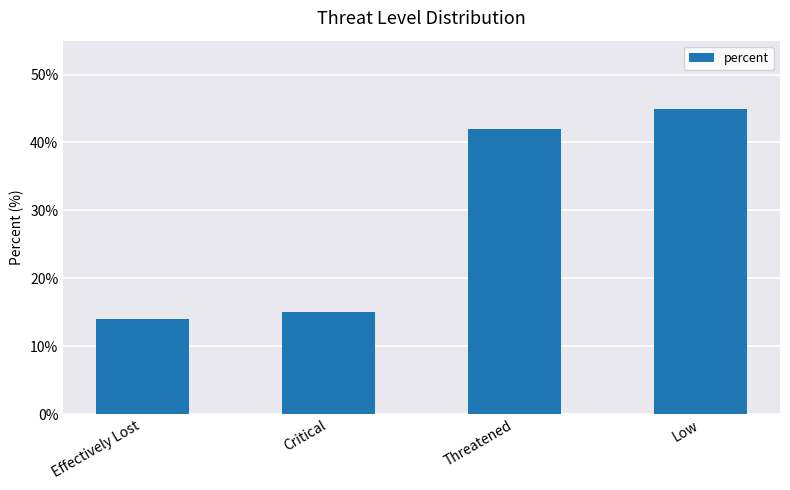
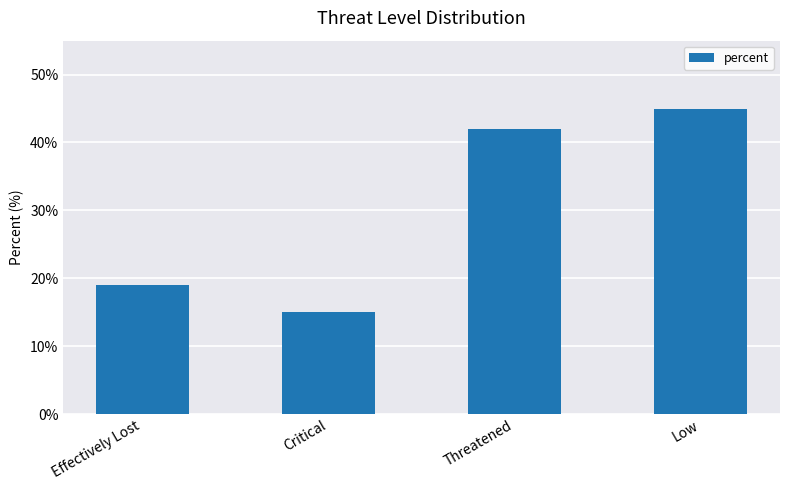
Effectively Lost: 14% -> 19%
